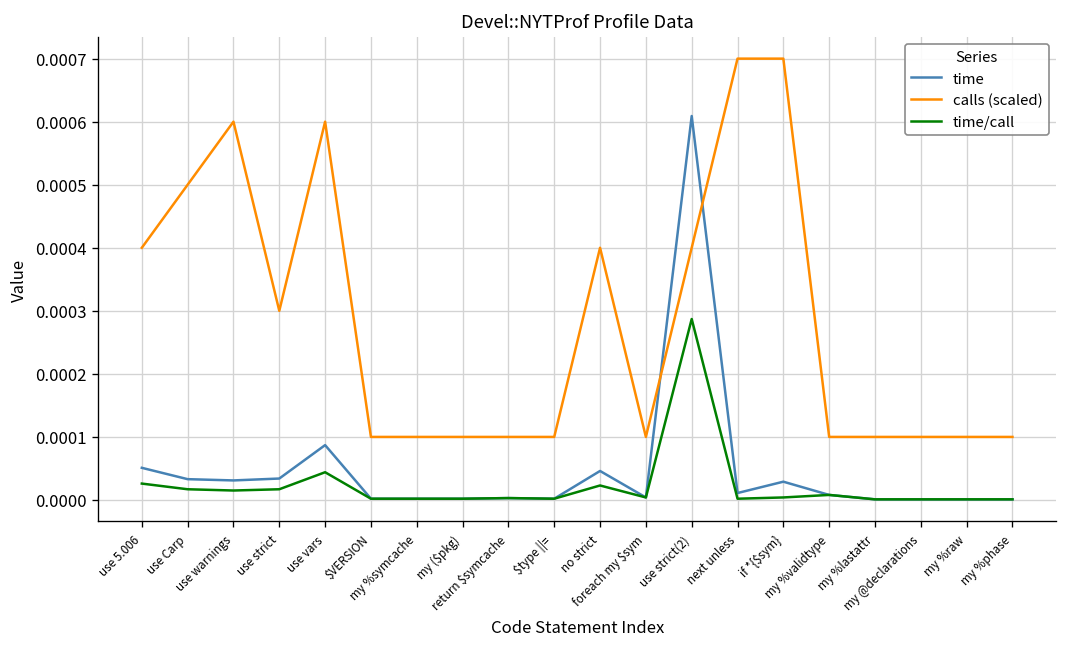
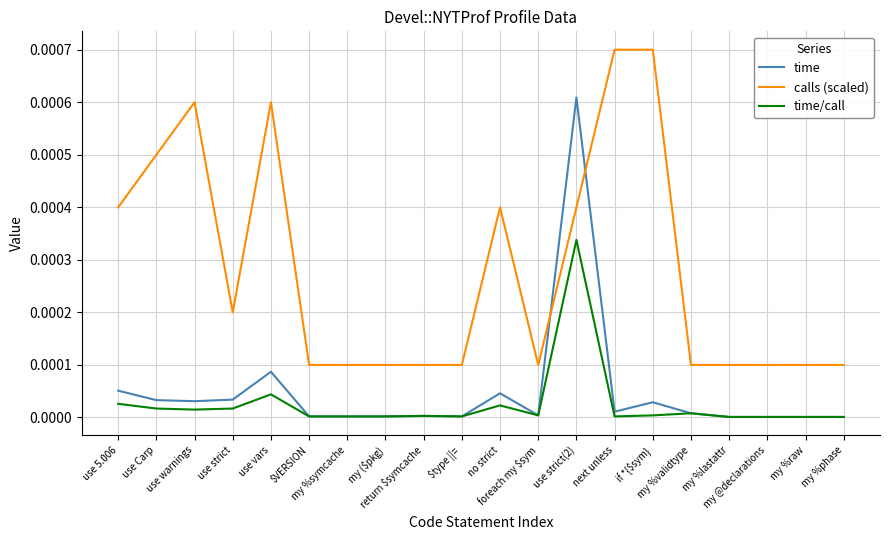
calls (scaled), use strict: 0.00030 -> 0.00020
time/call, use strict(2): 0.00029 -> 0.00034
